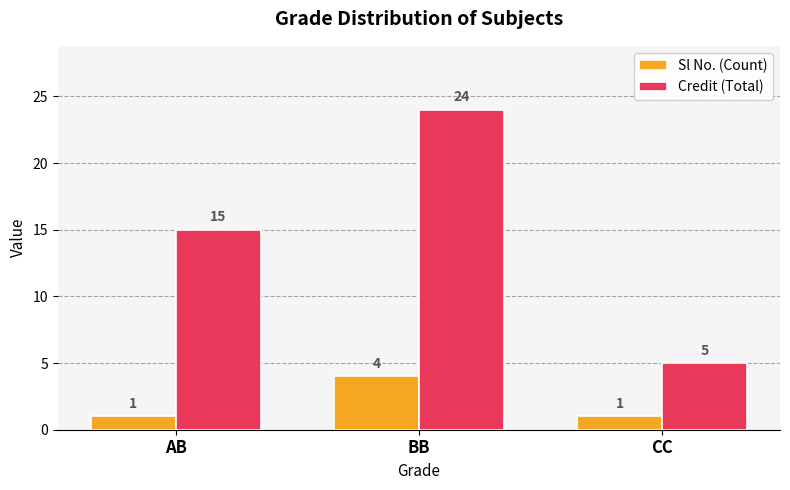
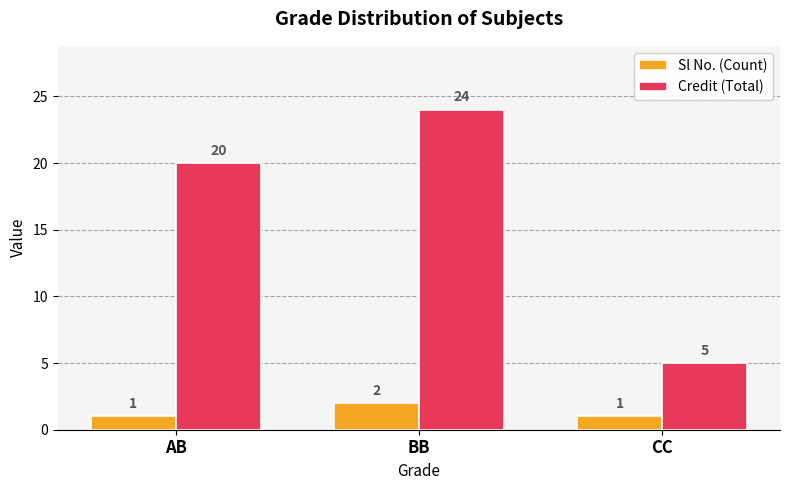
Credit (Total), AB: 15 -> 20
Sl No. (Count), BB: 4 -> 2
